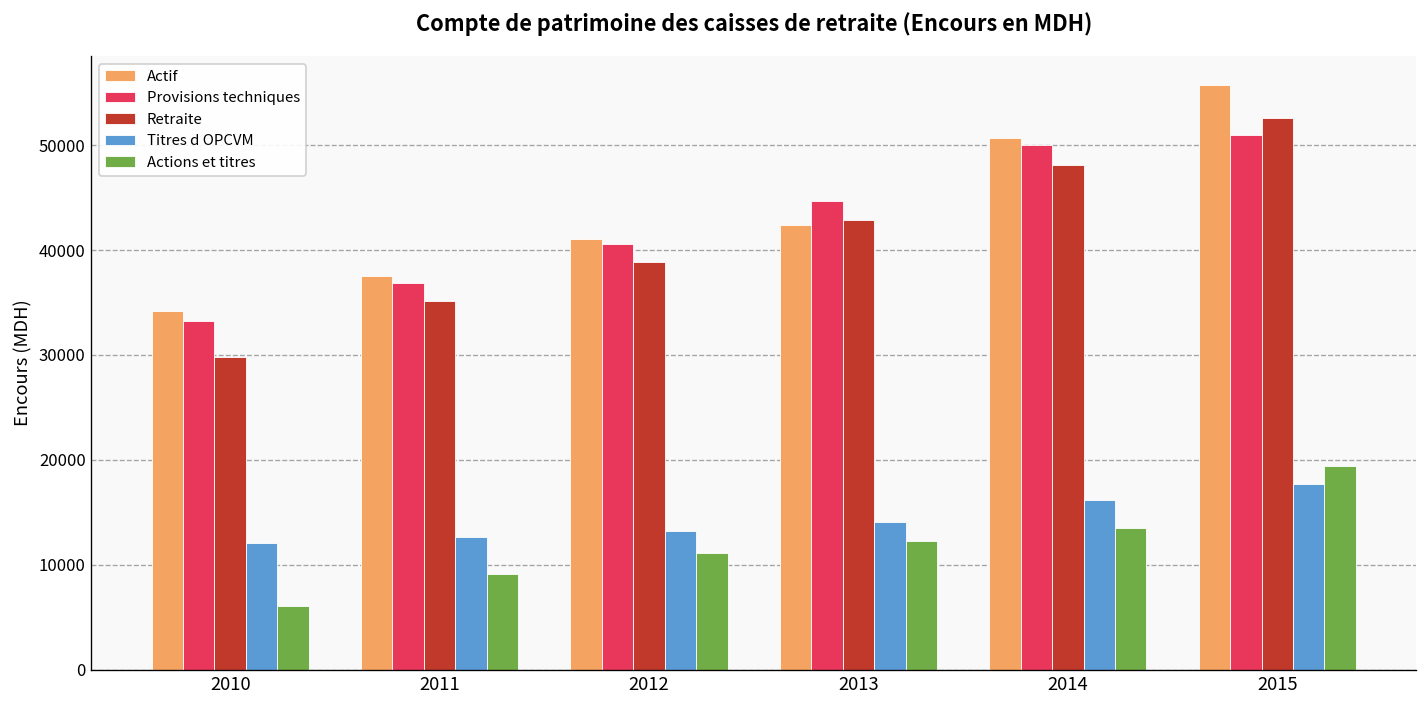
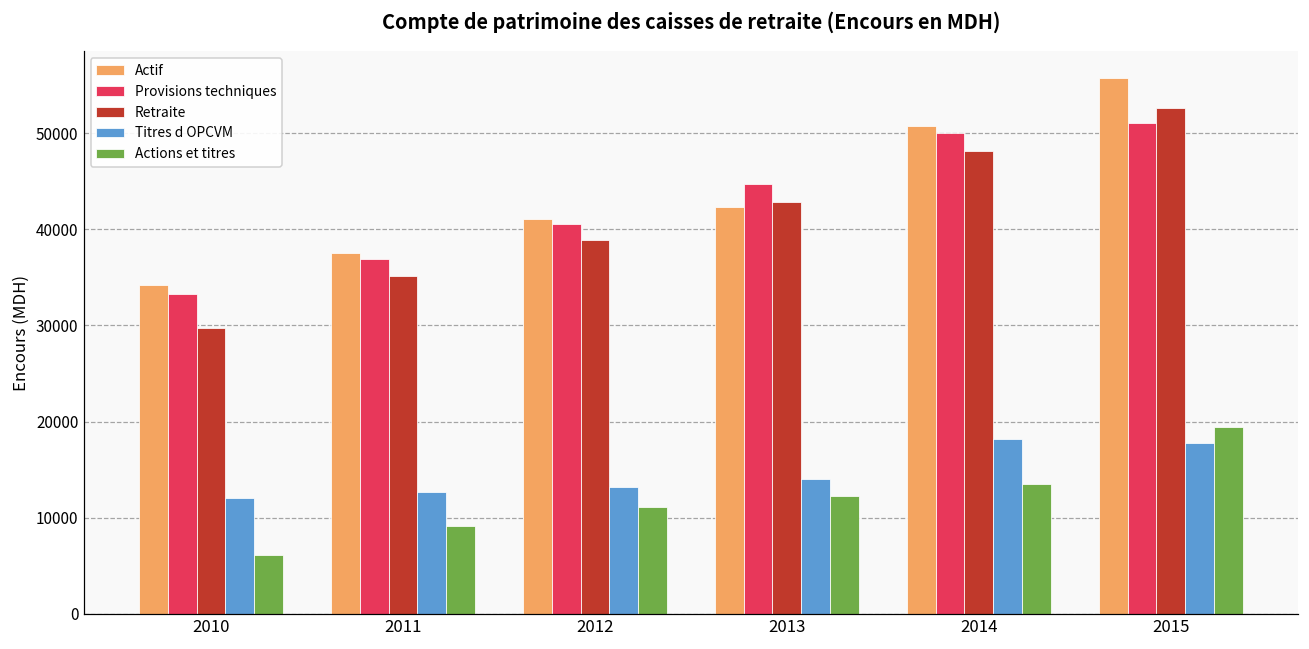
Titres d OPCVM, 2014: 16000 -> 18000
